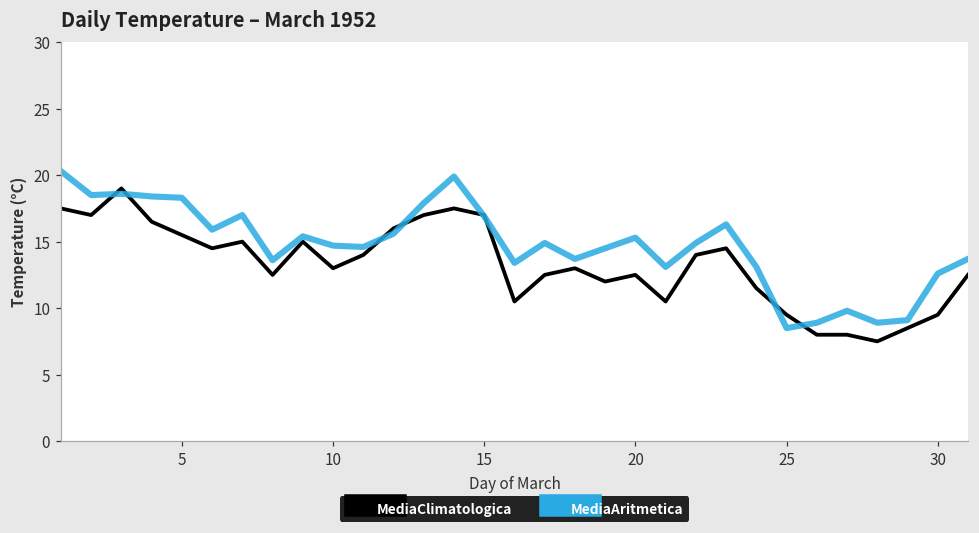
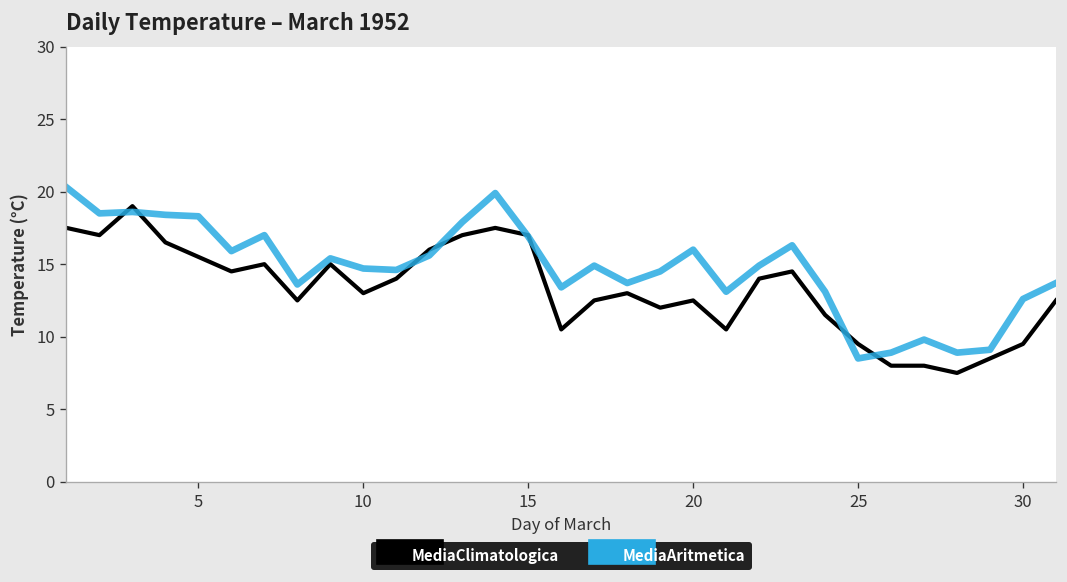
MediaAritmetica, 20: 15.3 -> 16.0
